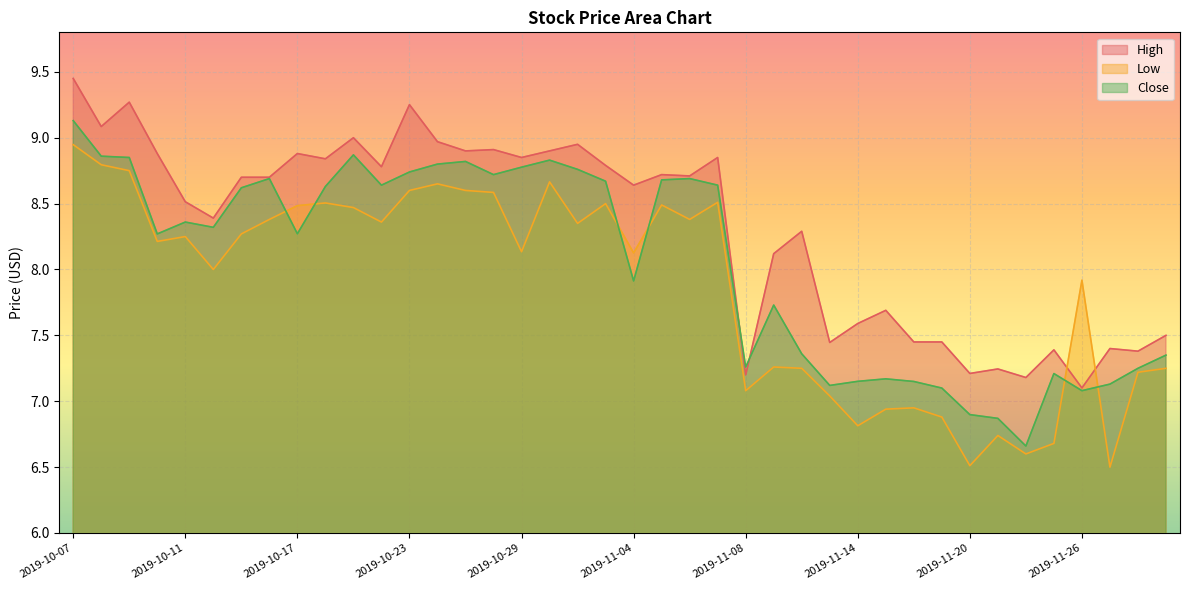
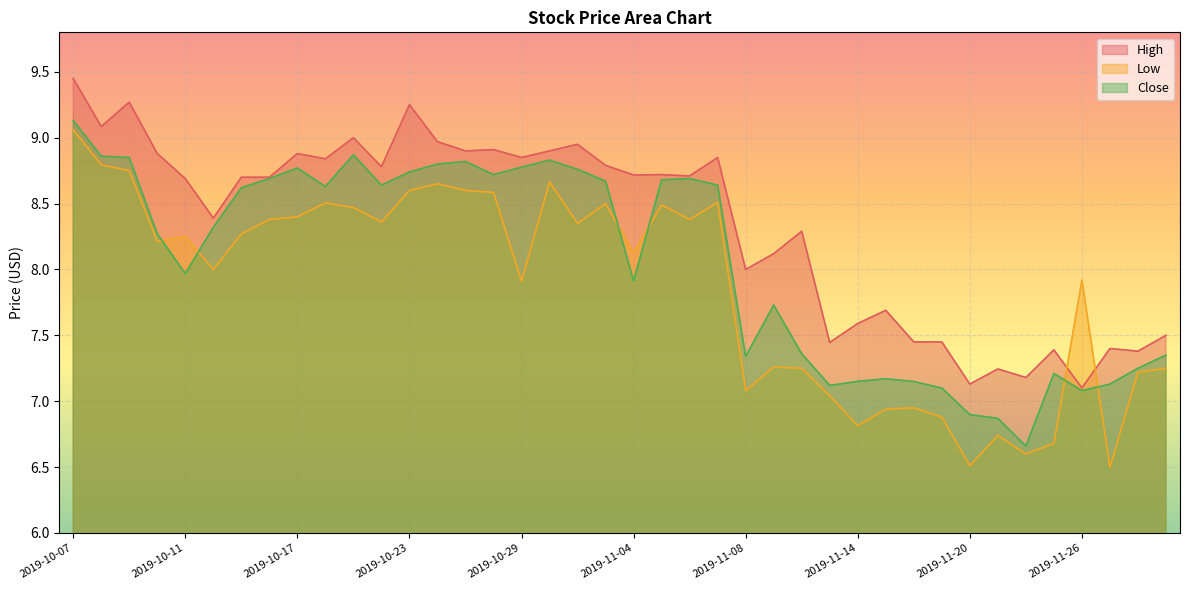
Low, 2019-10-07: 8.95 -> 9.06
High, 2019-10-11: 8.51 -> 8.69
Close, 2019-10-11: 8.36 -> 7.97
Low, 2019-10-17: 8.48 -> 8.40
Close, 2019-10-17: 8.27 -> 8.77
Low, 2019-10-29: 8.14 -> 7.91
High, 2019-11-04: 8.64 -> 8.72
High, 2019-11-08: 7.2 -> 8.0
Close, 2019-11-08: 7.26 -> 7.34
High, 2019-11-20: 7.21 -> 7.13
